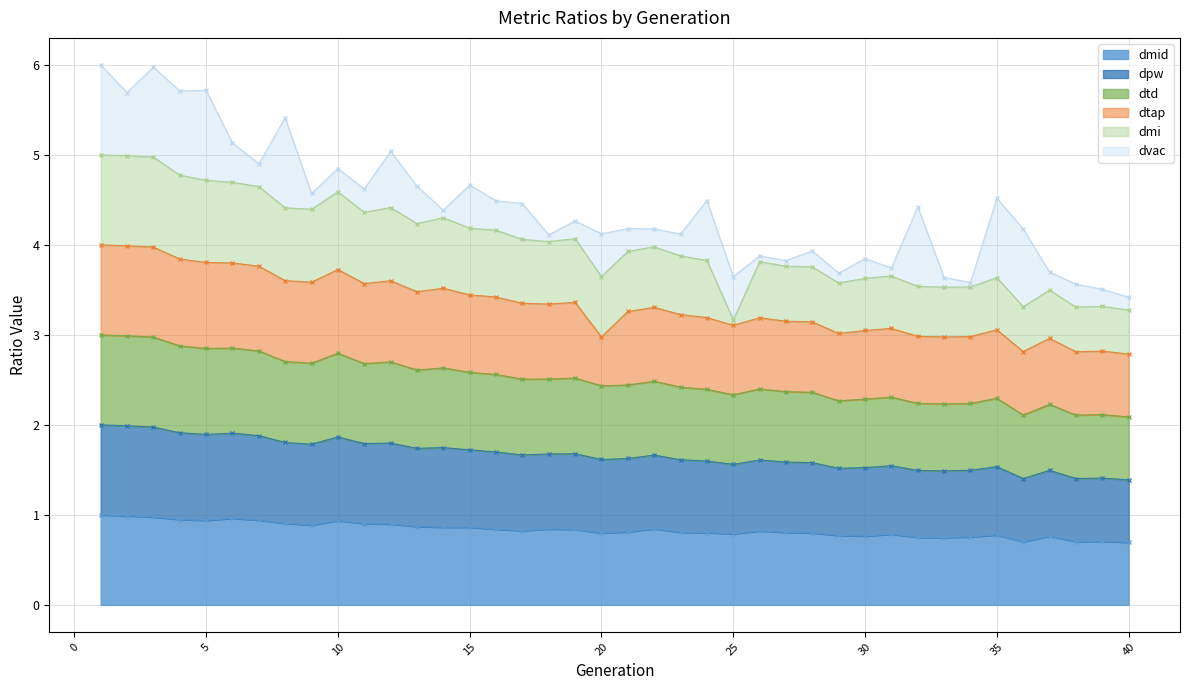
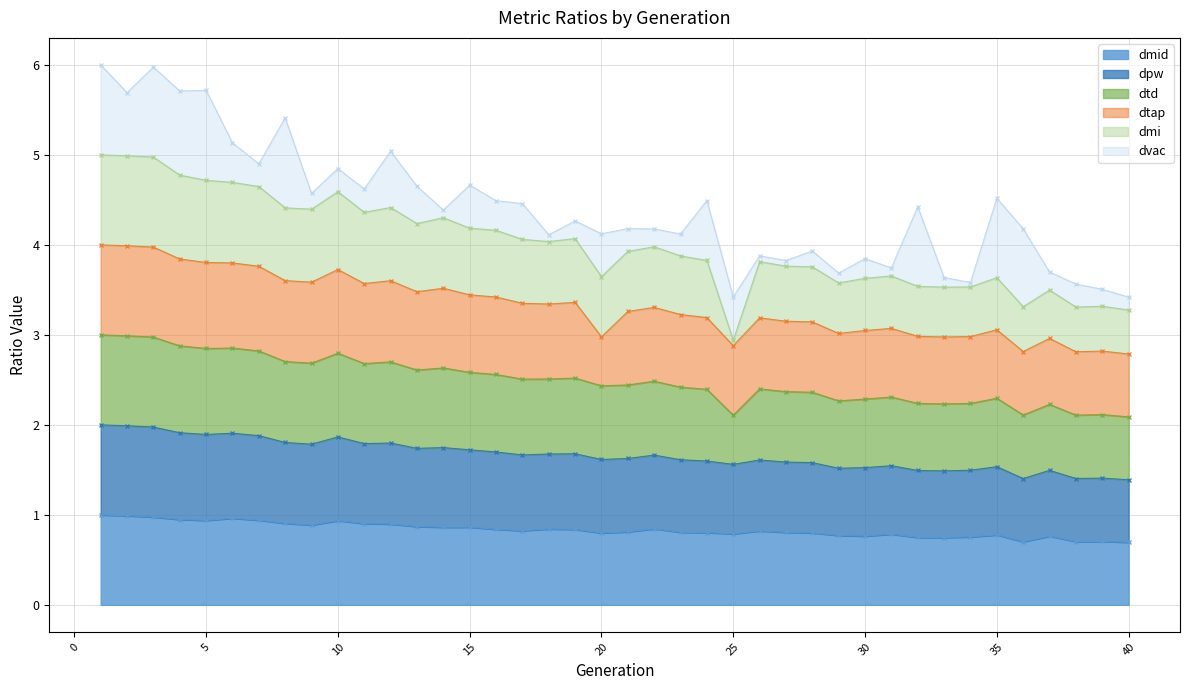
dtd, 25: 0.8 -> 0.5
